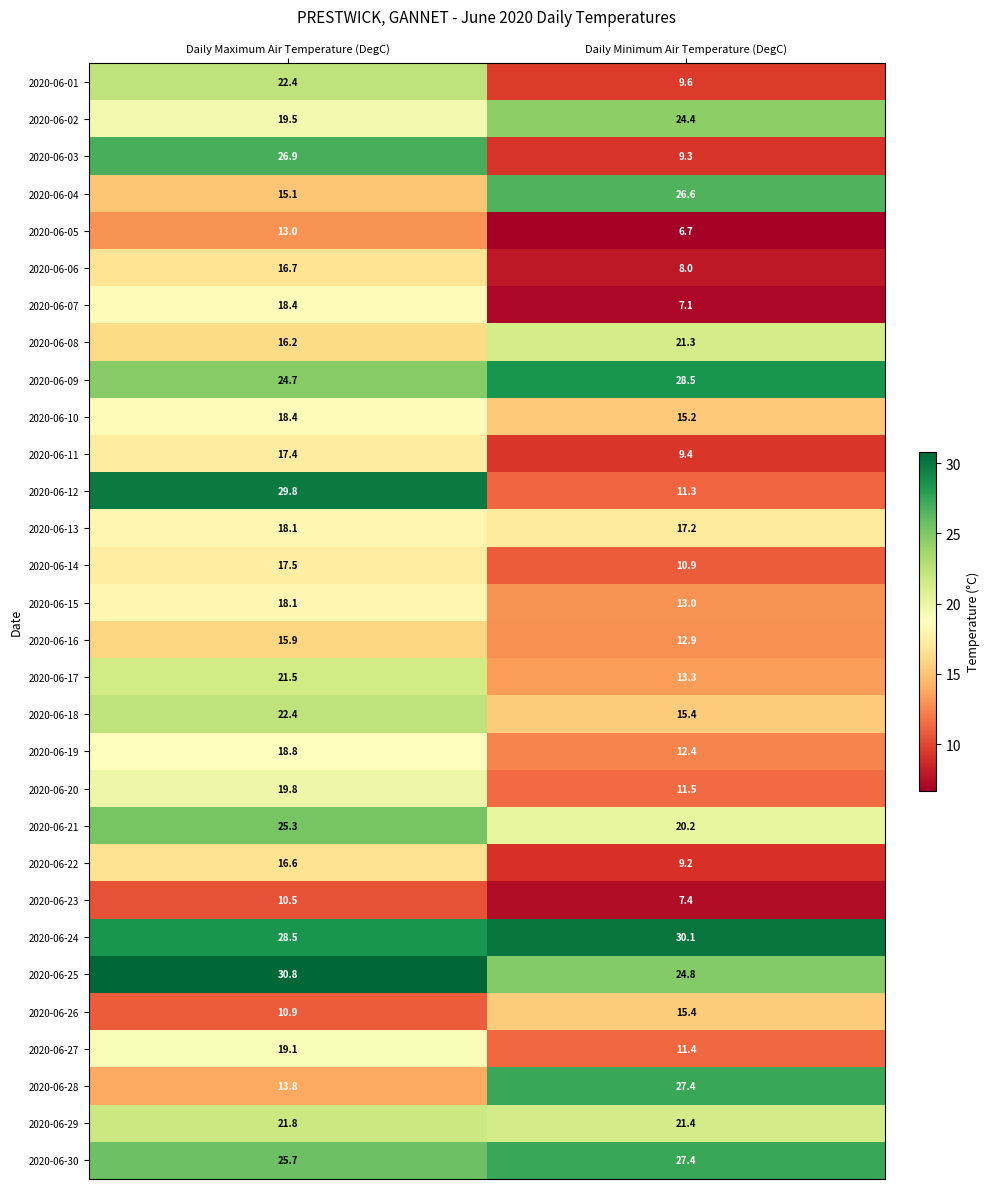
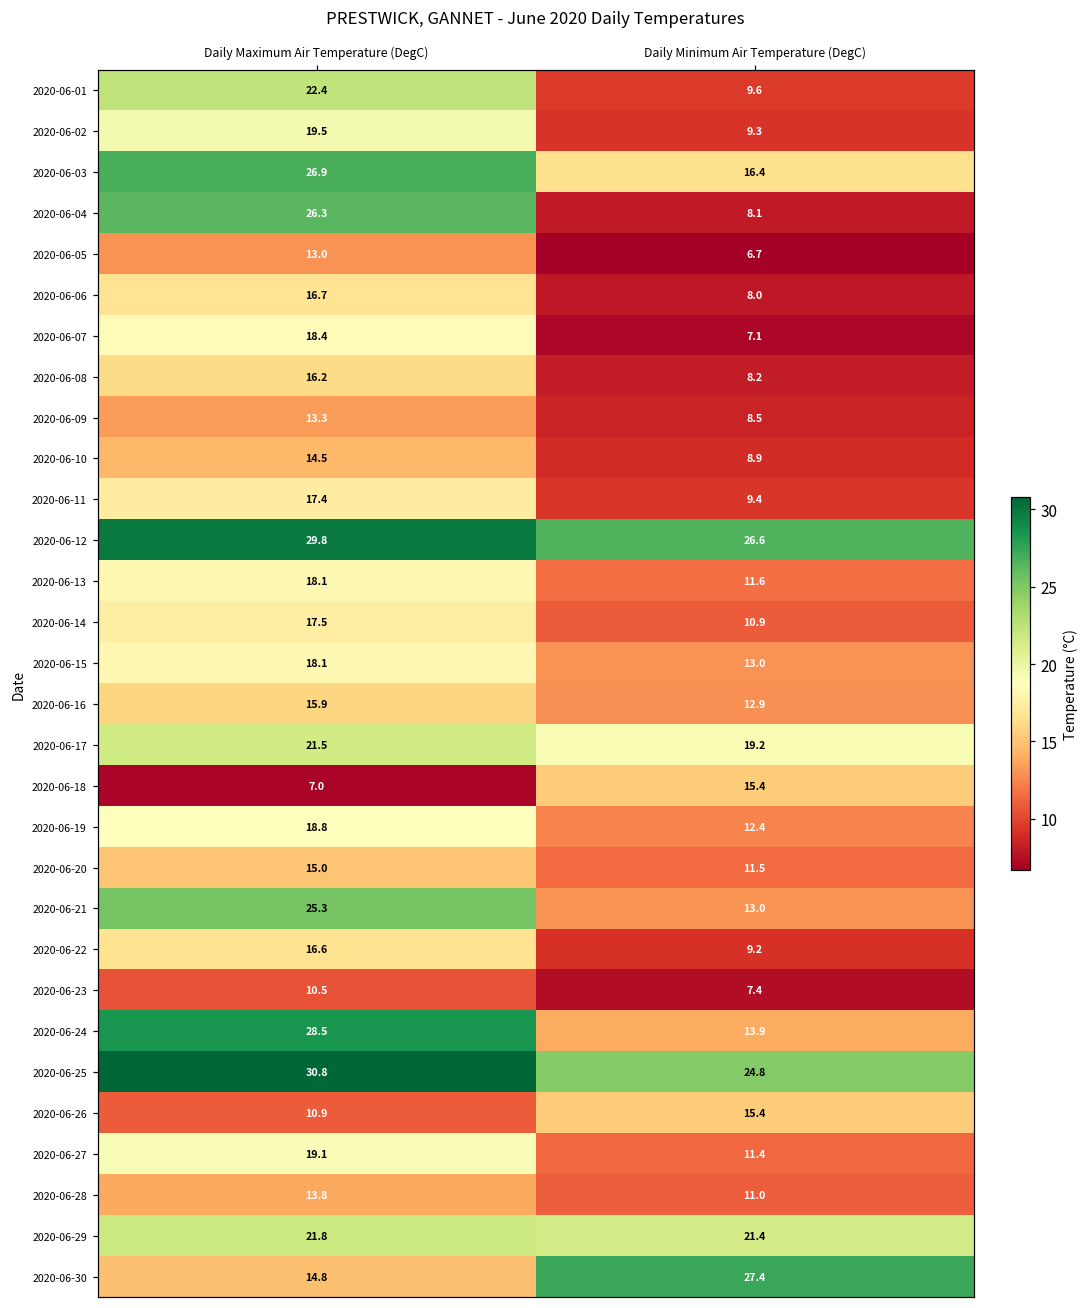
2020-06-02, Daily Minimum Air Temperature (DegC): 24.4 -> 9.3
2020-06-03, Daily Minimum Air Temperature (DegC): 9.3 -> 16.4
2020-06-04, Daily Maximum Air Temperature (DegC): 15.1 -> 26.3
2020-06-04, Daily Minimum Air Temperature (DegC): 26.6 -> 8.1
2020-06-08, Daily Minimum Air Temperature (DegC): 21.3 -> 8.2
2020-06-09, Daily Maximum Air Temperature (DegC): 24.7 -> 13.3
2020-06-09, Daily Minimum Air Temperature (DegC): 28.5 -> 8.5
2020-06-10, Daily Maximum Air Temperature (DegC): 18.4 -> 14.5
2020-06-10, Daily Minimum Air Temperature (DegC): 15.2 -> 8.9
2020-06-12, Daily Minimum Air Temperature (DegC): 11.3 -> 26.6
2020-06-13, Daily Minimum Air Temperature (DegC): 17.2 -> 11.6
2020-06-17, Daily Minimum Air Temperature (DegC): 13.3 -> 19.2
2020-06-18, Daily Maximum Air Temperature (DegC): 22.4 -> 7.0
2020-06-20, Daily Maximum Air Temperature (DegC): 19.8 -> 15.0
2020-06-21, Daily Minimum Air Temperature (DegC): 20.2 -> 13.0
2020-06-24, Daily Minimum Air Temperature (DegC): 30.1 -> 13.9
2020-06-28, Daily Minimum Air Temperature (DegC): 27.4 -> 11.0
2020-06-30, Daily Maximum Air Temperature (DegC): 25.7 -> 14.8
